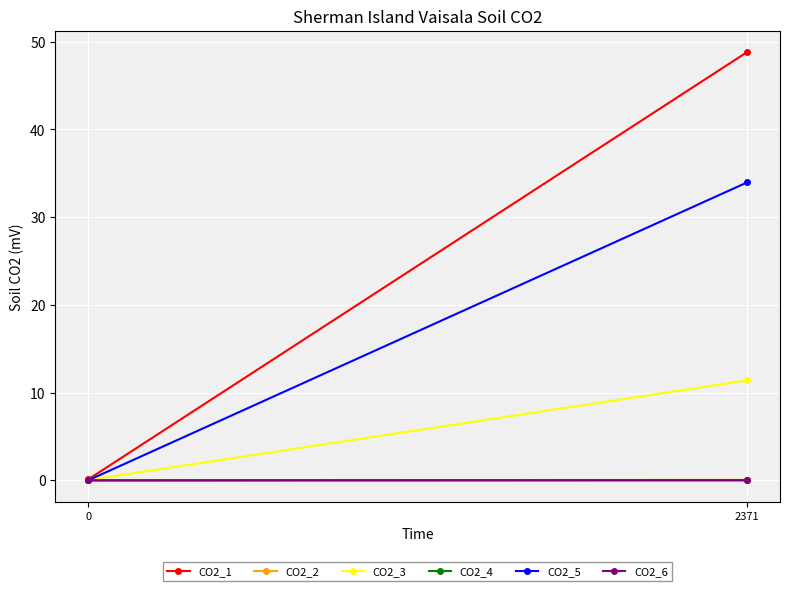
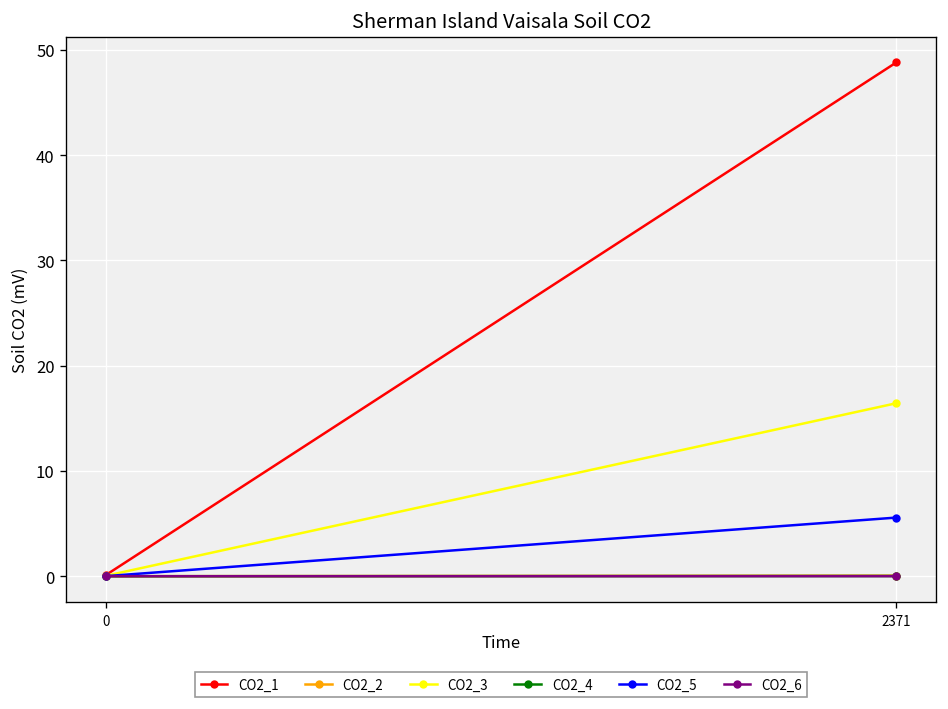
CO2_3, 2371: 11 -> 16
CO2_5, 2371: 34 -> 6
